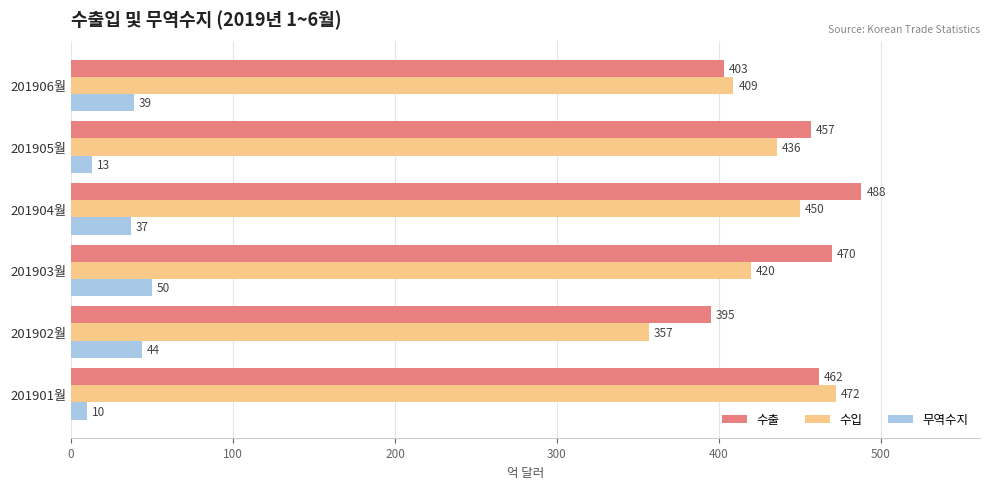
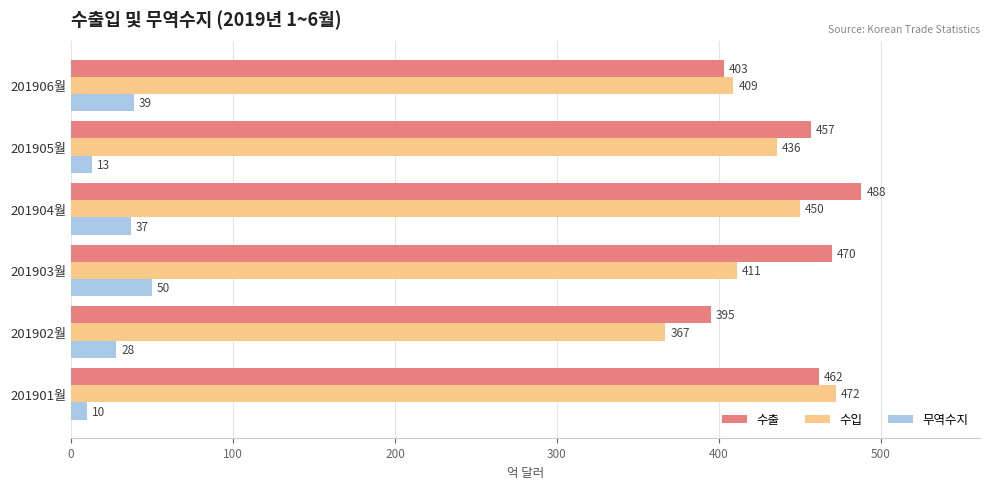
수입, 201903월: 420 -> 411
수입, 201902월: 357 -> 367
무역수지, 201902월: 44 -> 28
